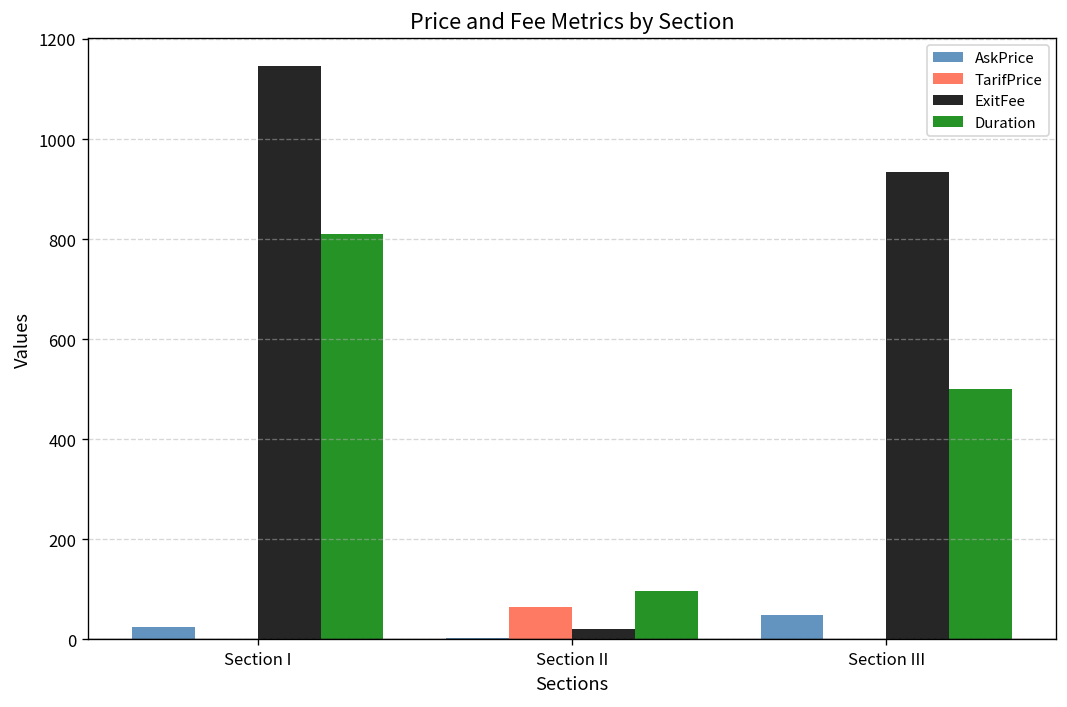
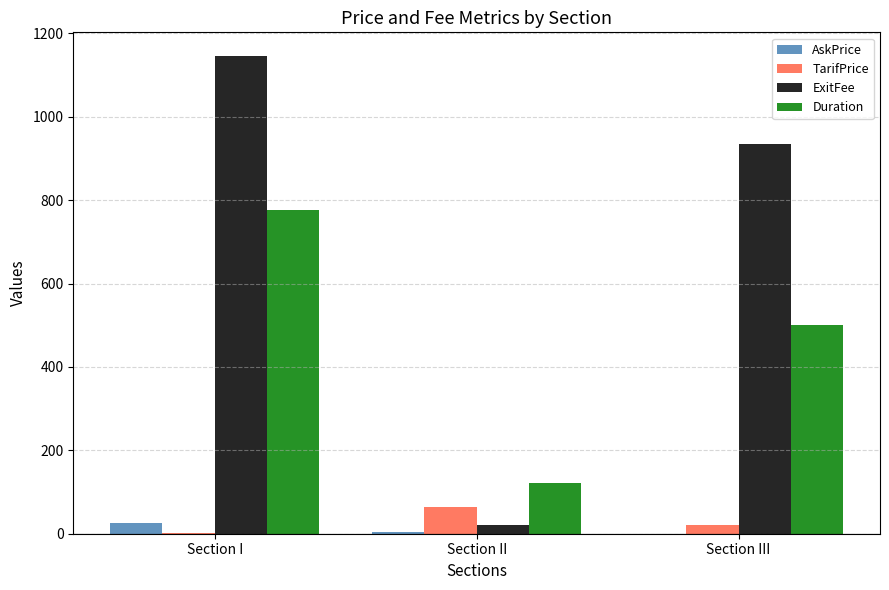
Duration, Section I: 810 -> 780
Duration, Section II: 100 -> 120
AskPrice, Section III: 50 -> 0
TarifPrice, Section III: 0 -> 20
